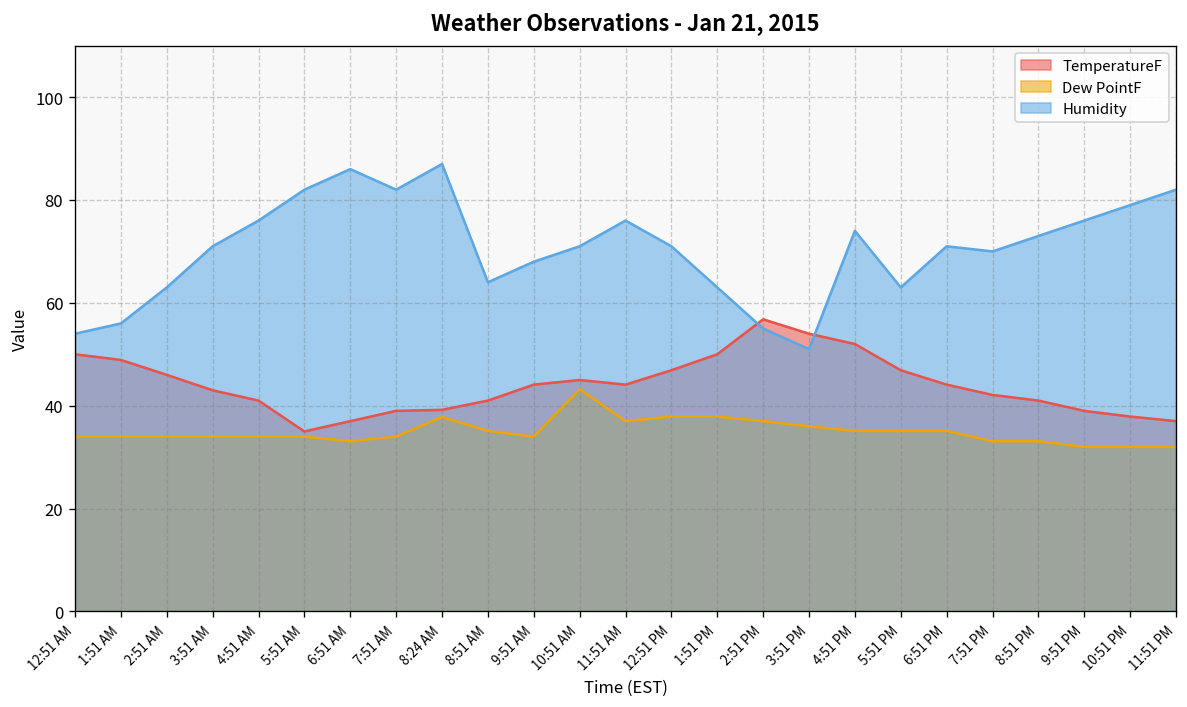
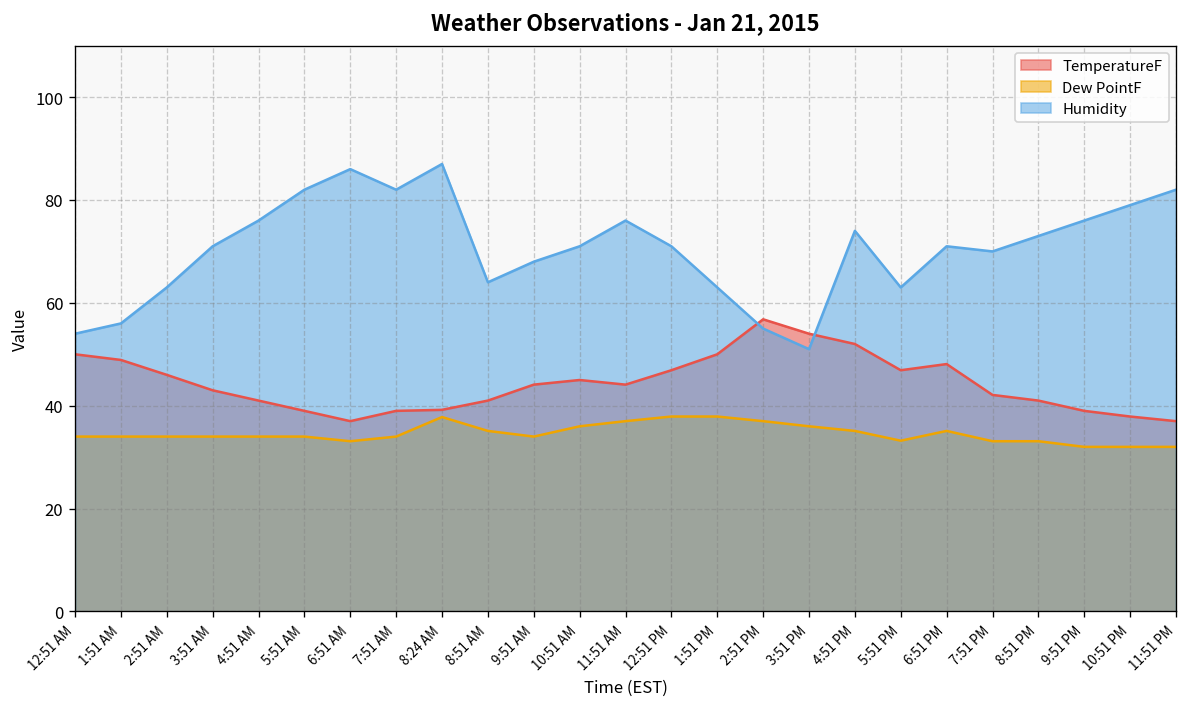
TemperatureF, 5:51 AM: 35 -> 39
Dew PointF, 10:51 AM: 43 -> 36
Dew PointF, 5:51 PM: 35 -> 33
TemperatureF, 6:51 PM: 44 -> 48
